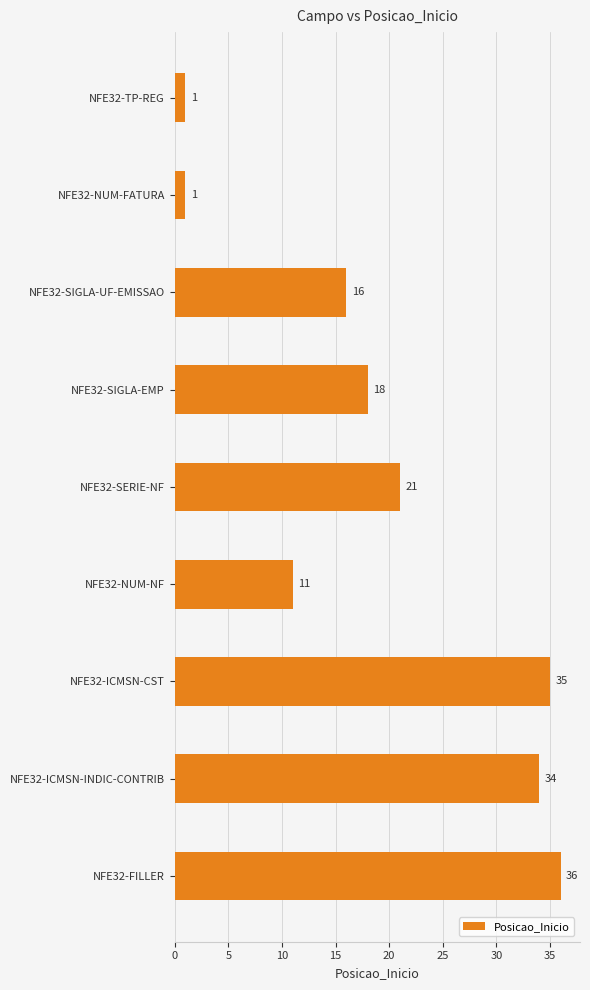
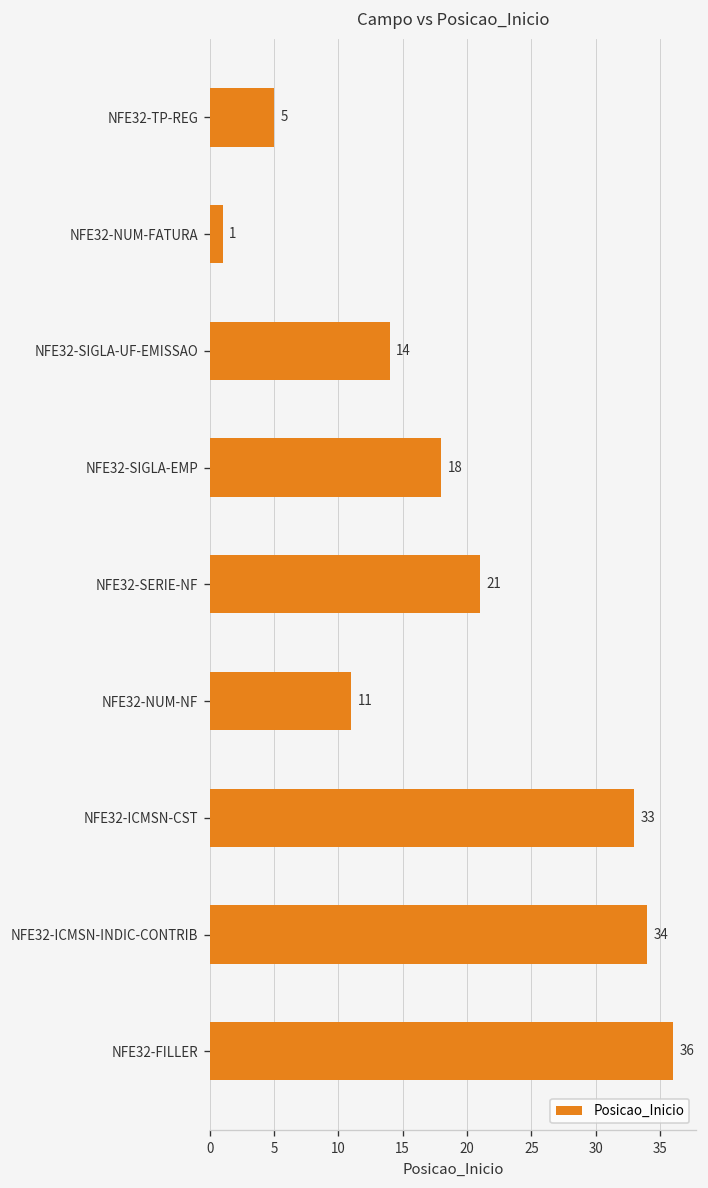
NFE32-TP-REG: 1 -> 5
NFE32-SIGLA-UF-EMISSAO: 16 -> 14
NFE32-ICMSN-CST: 35 -> 33
